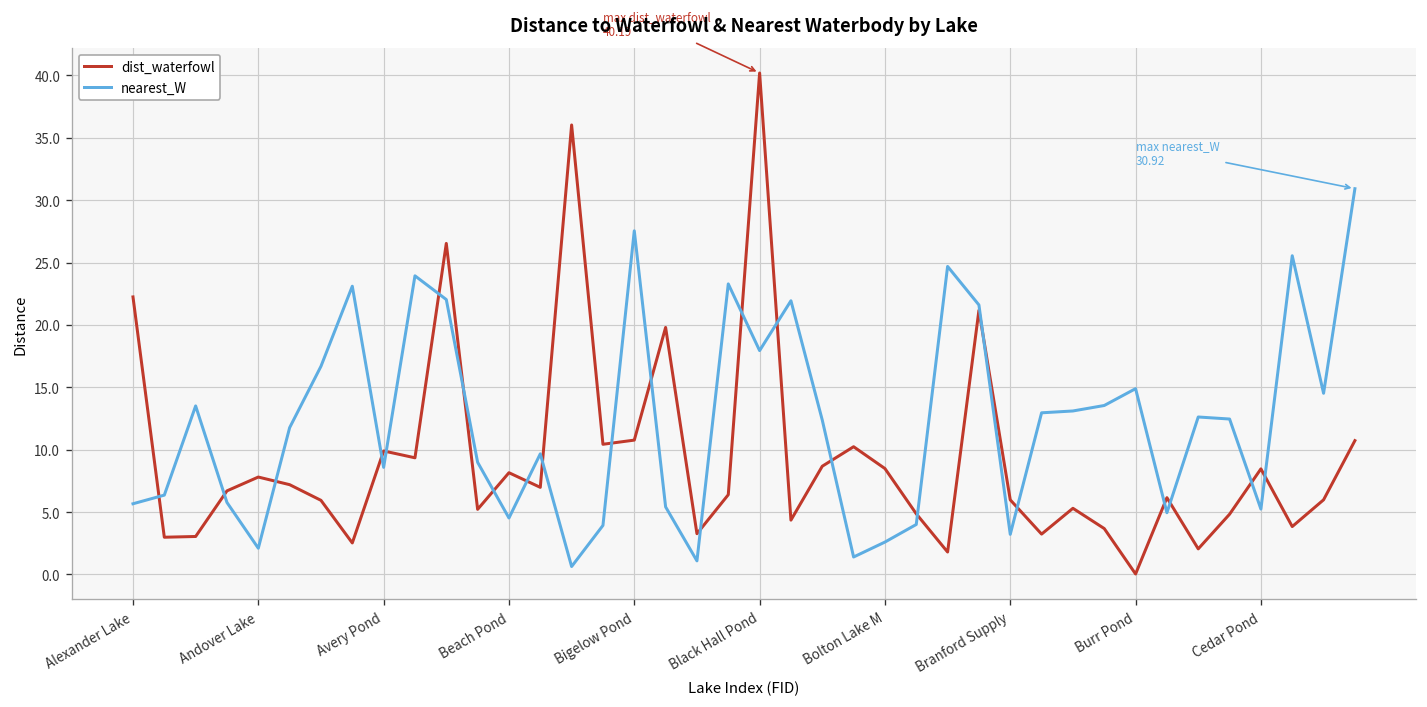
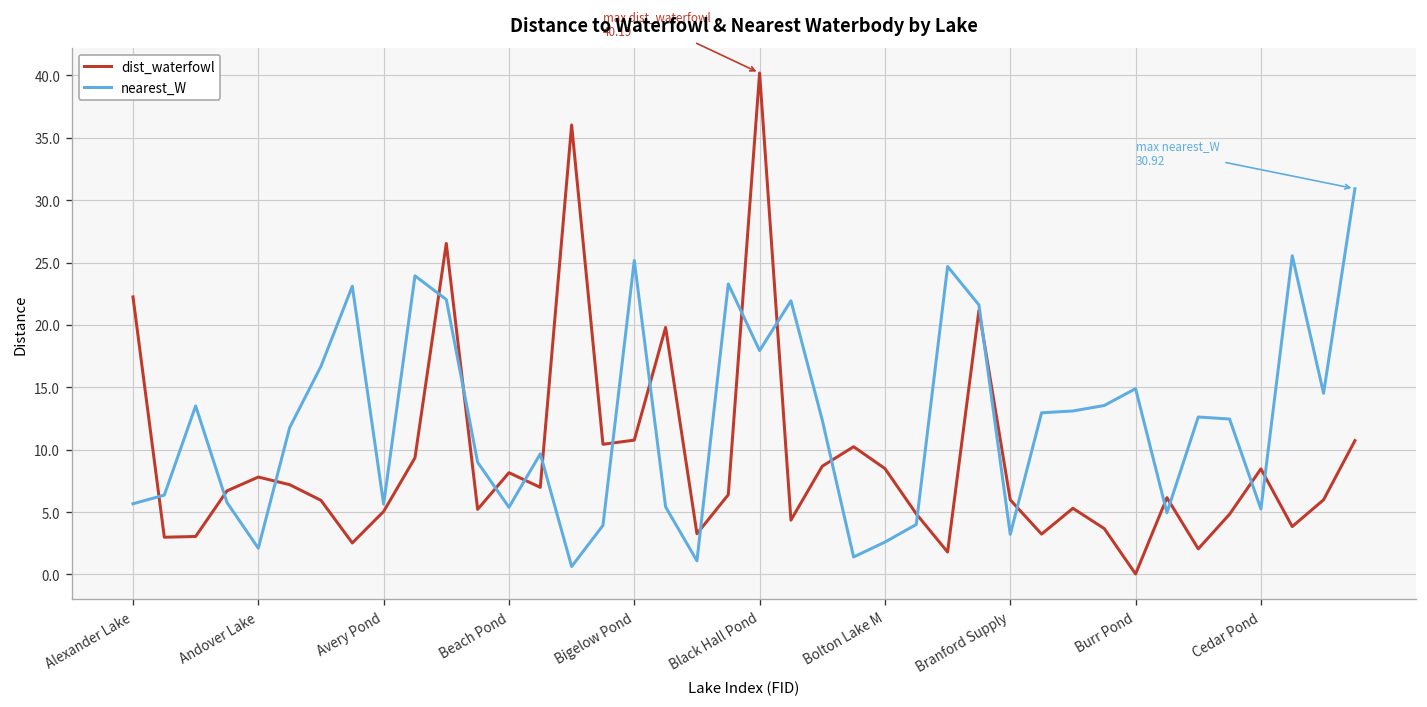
dist_waterfowl, Avery Pond: 9.9 -> 5.0
nearest_W, Avery Pond: 8.6 -> 5.6
nearest_W, Beach Pond: 4.5 -> 5.4
nearest_W, Bigelow Pond: 27.5 -> 25.2
